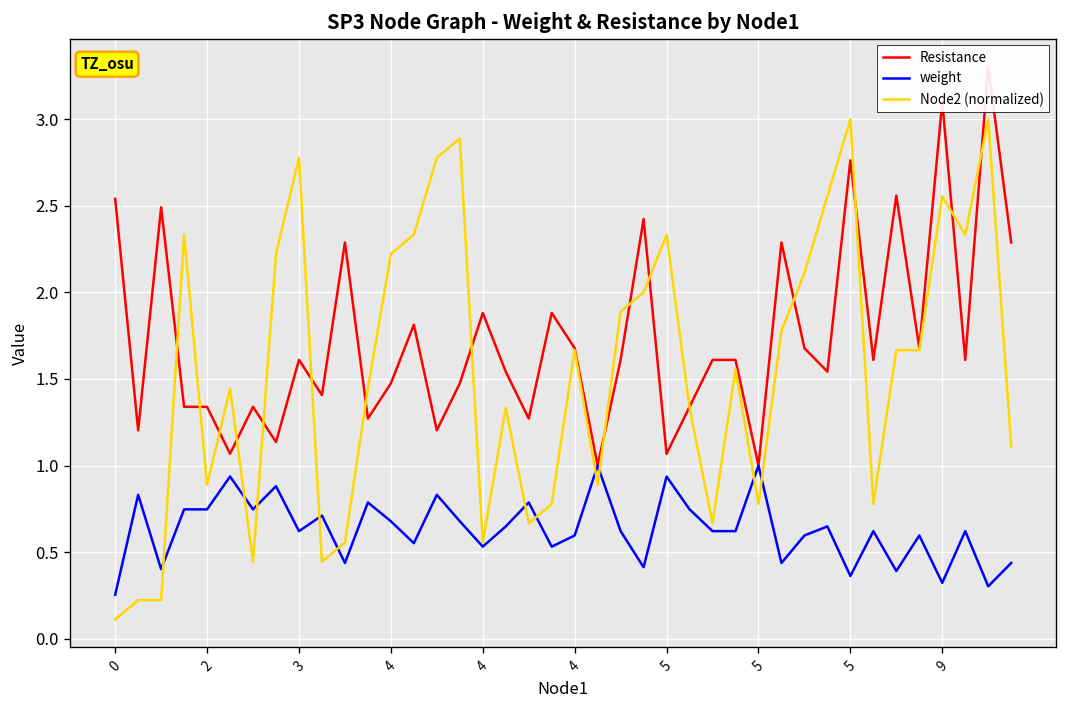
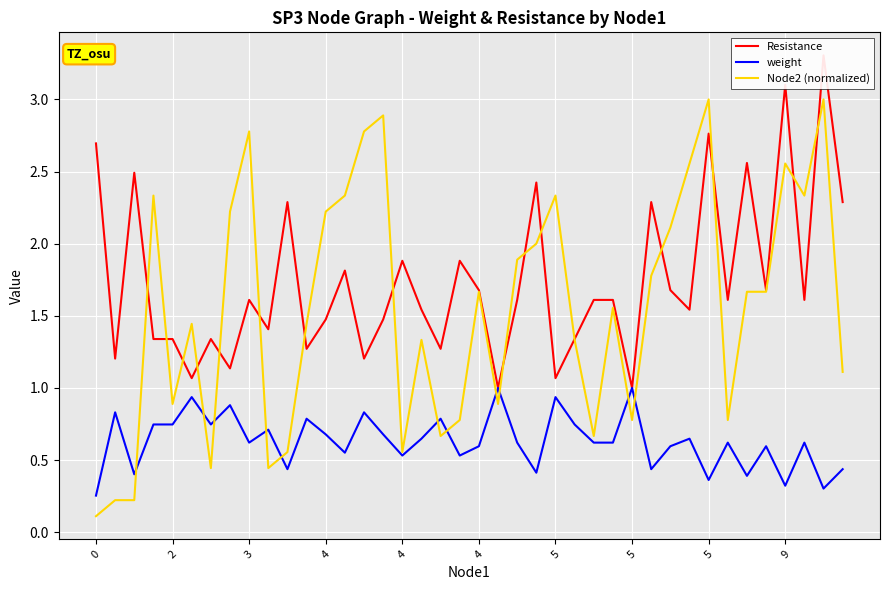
Resistance, 0: 2.54 -> 2.69
